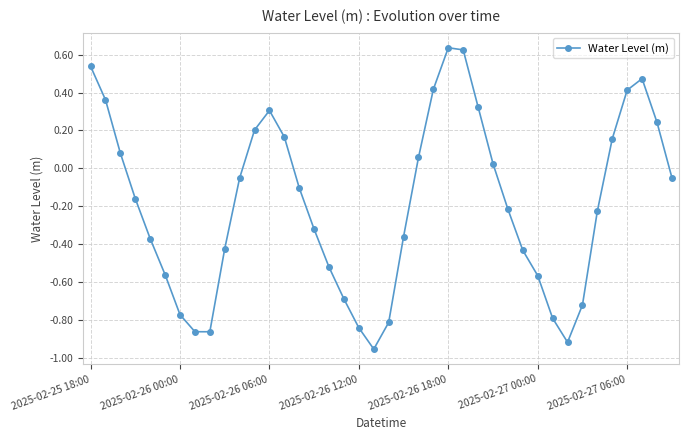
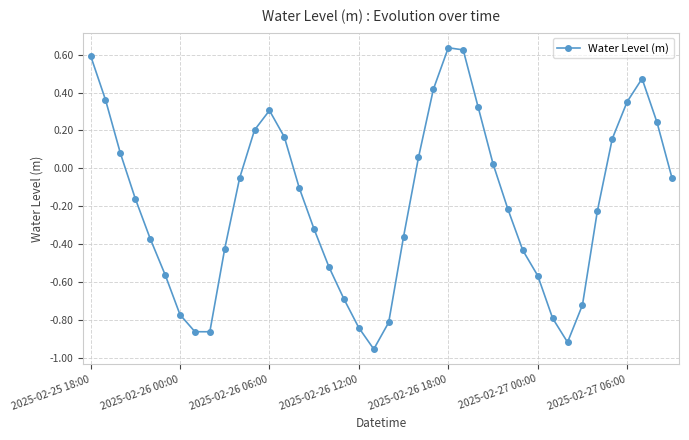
2025-02-25 18:00: 0.54 -> 0.59
2025-02-27 06:00: 0.41 -> 0.35
